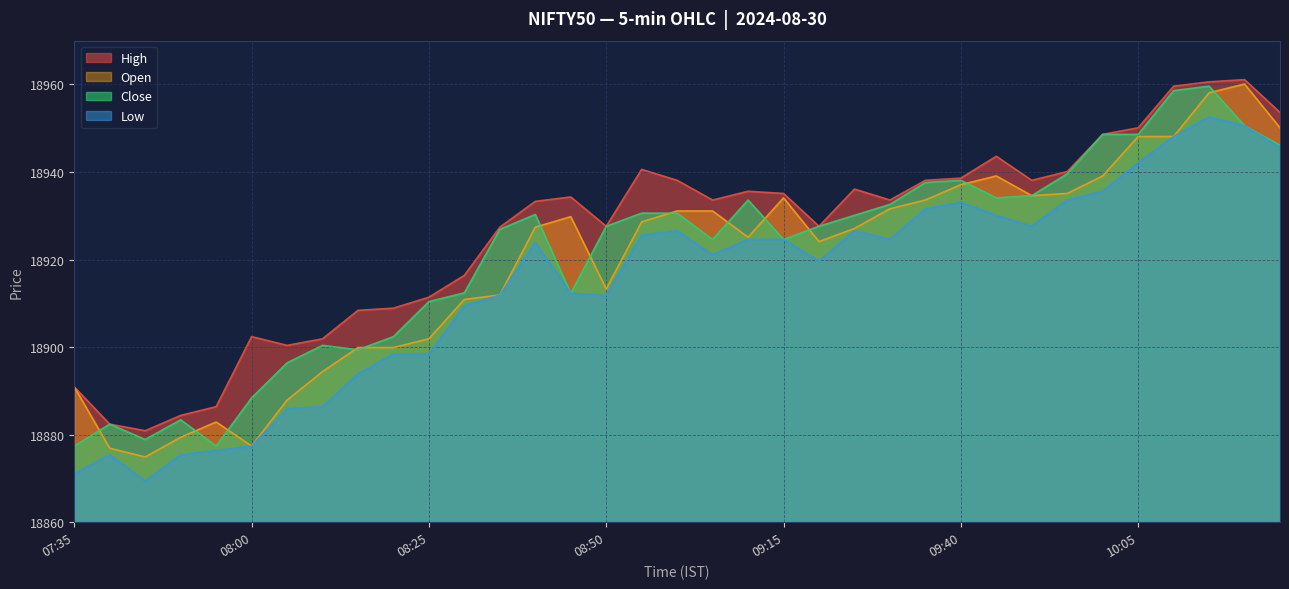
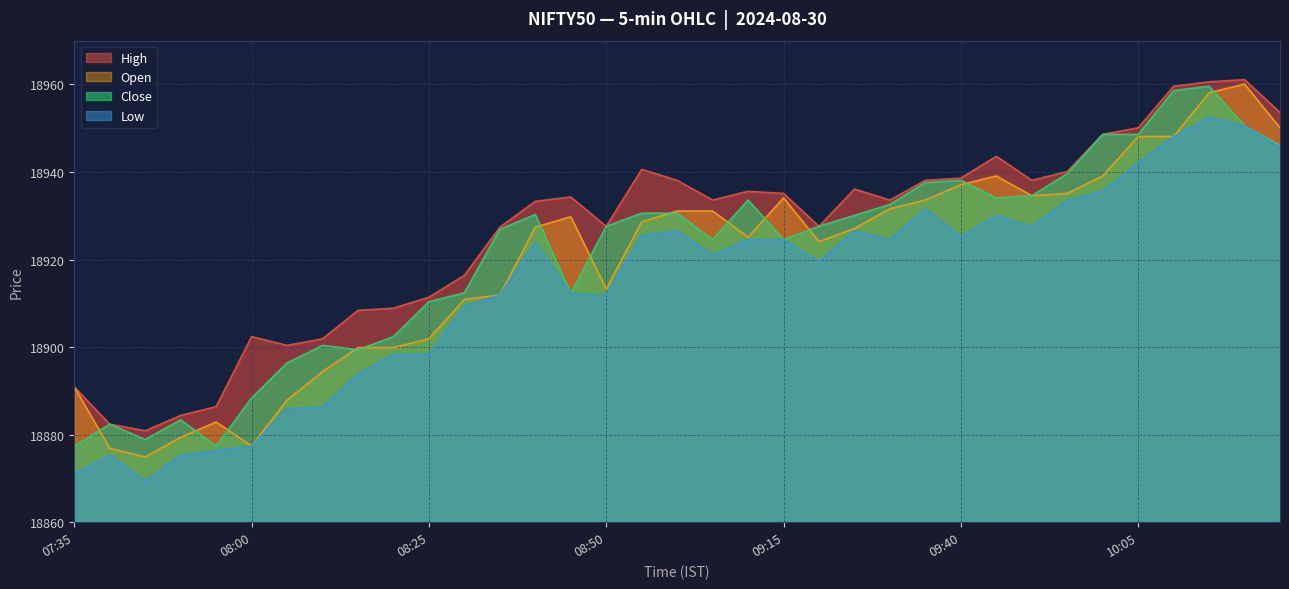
Low, 09:40: 18933 -> 18925
